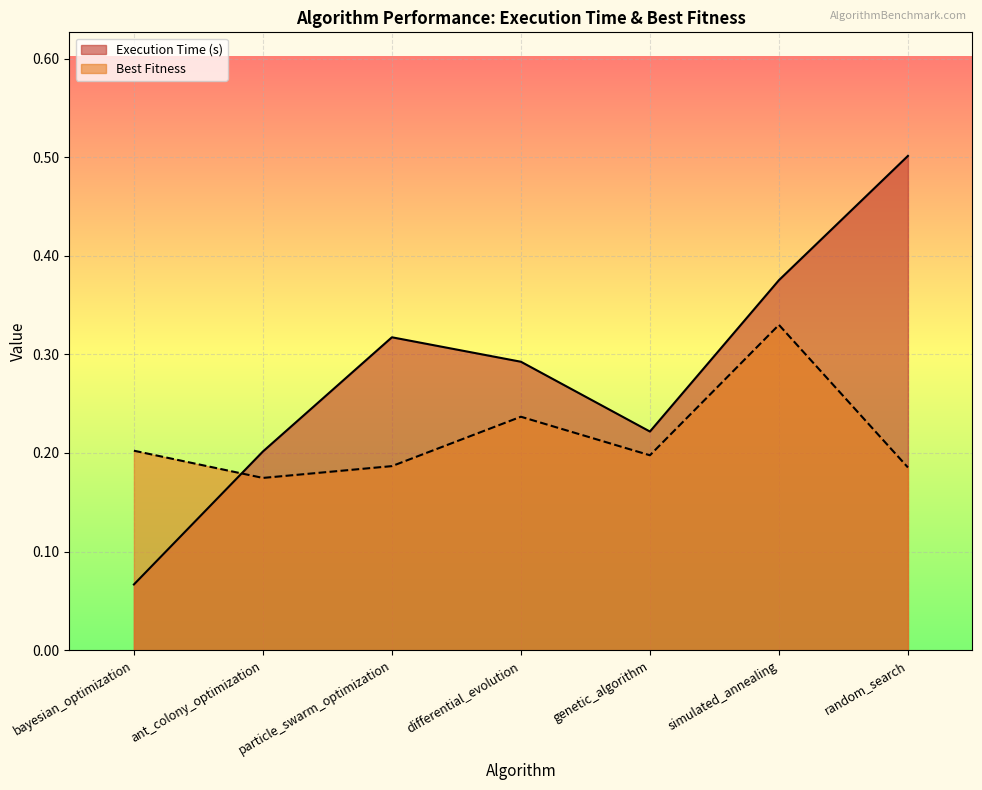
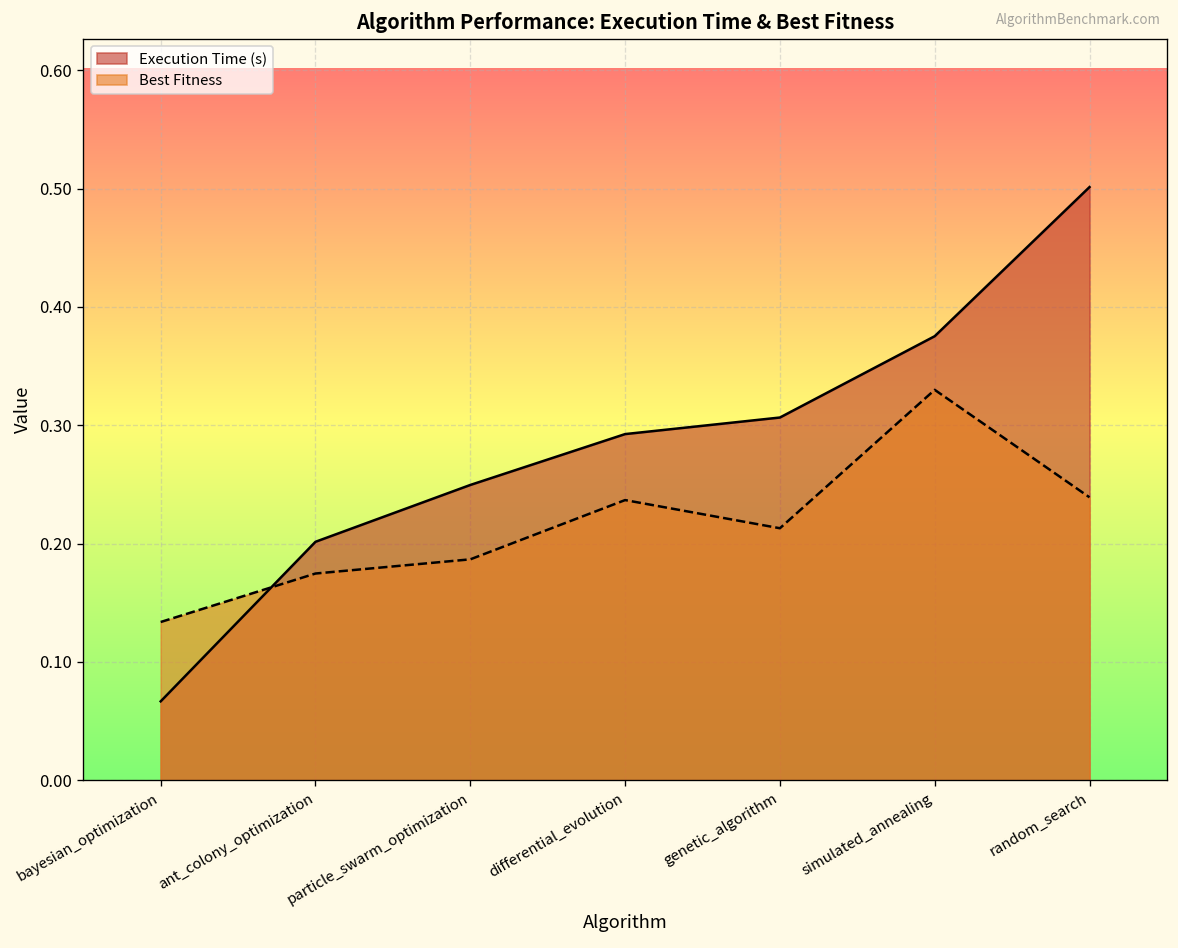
Best Fitness, bayesian_optimization: 0.20 -> 0.13
Execution Time (s), particle_swarm_optimization: 0.32 -> 0.25
Execution Time (s), genetic_algorithm: 0.22 -> 0.31
Best Fitness, genetic_algorithm: 0.20 -> 0.21
Best Fitness, random_search: 0.19 -> 0.24
